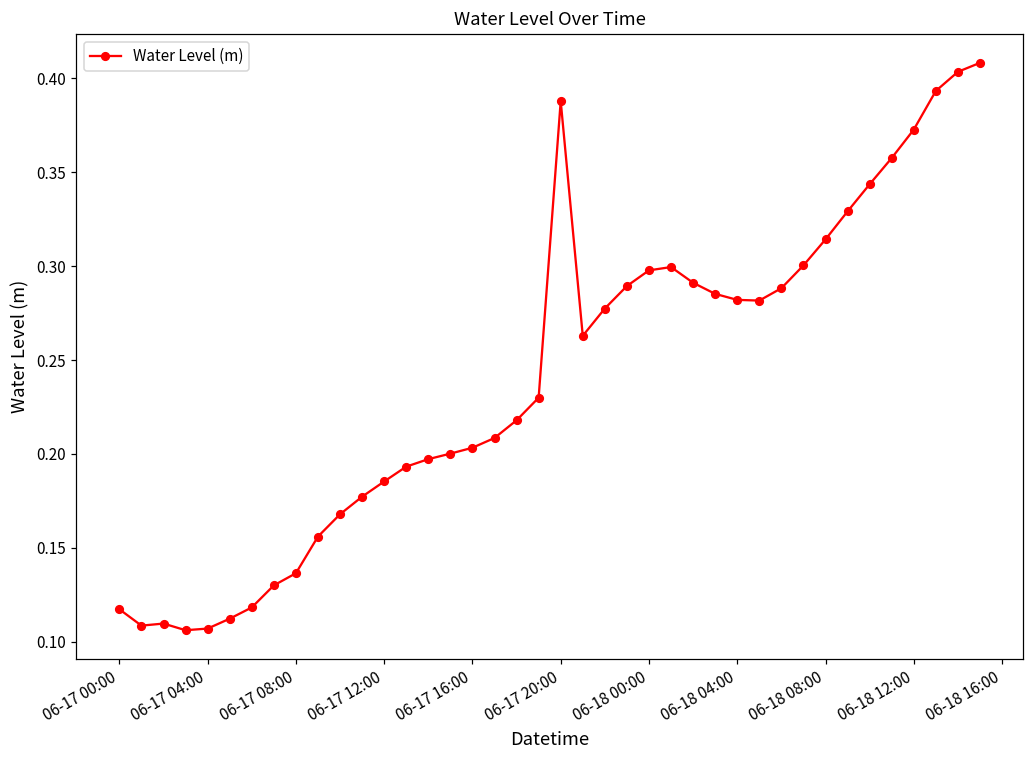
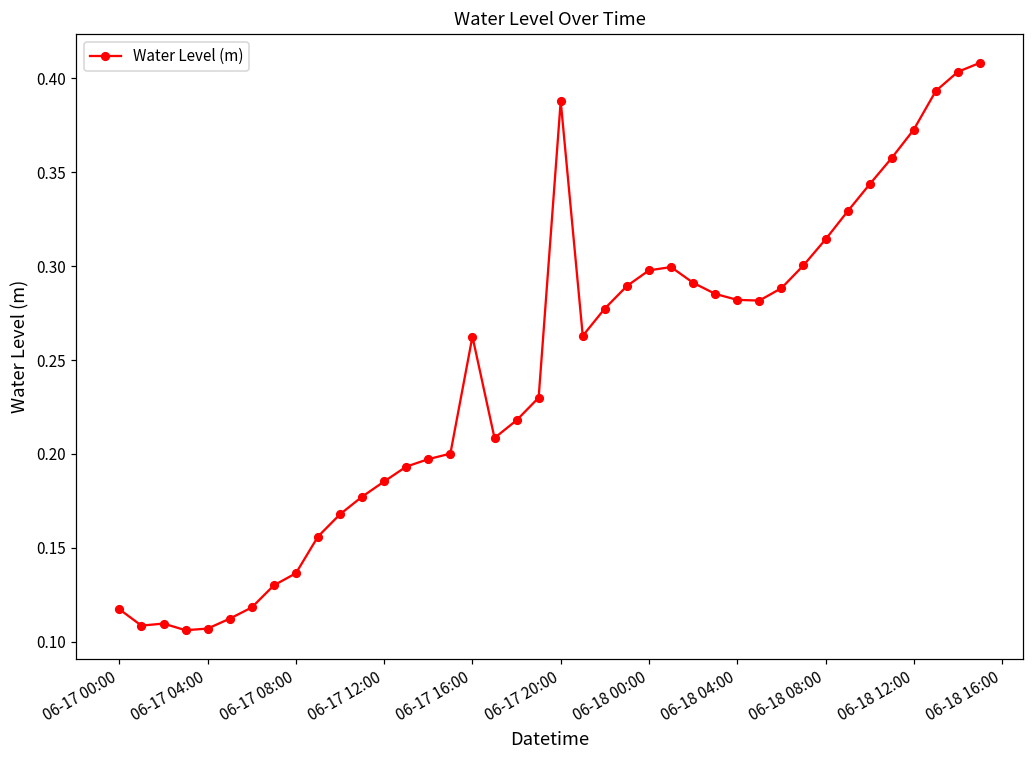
06-17 16:00: 0.203 -> 0.263
